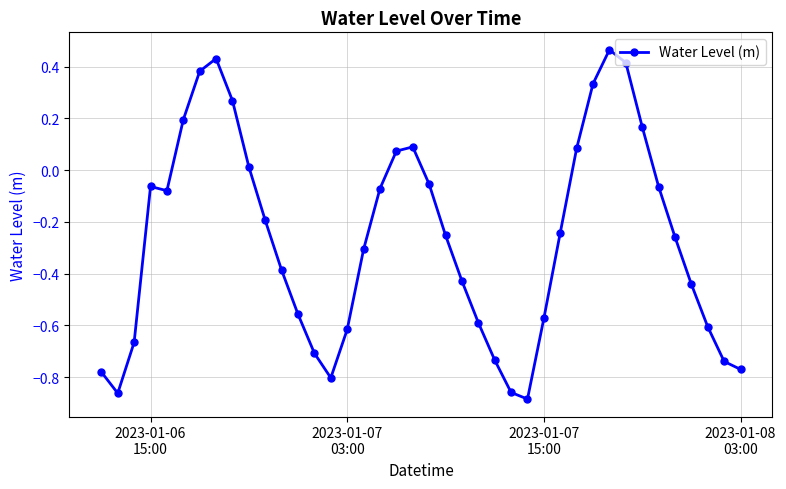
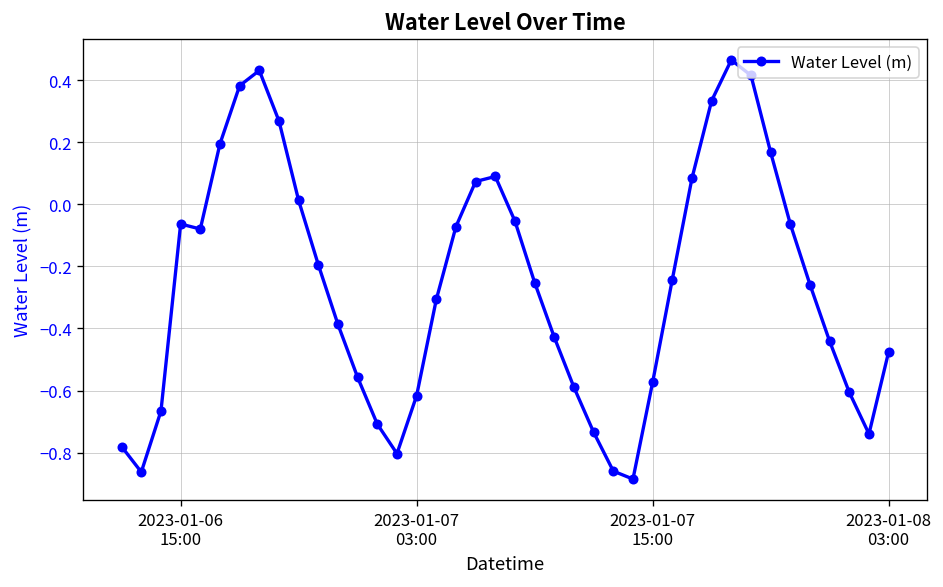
2023-01-08 03:00: -0.77 -> -0.48
